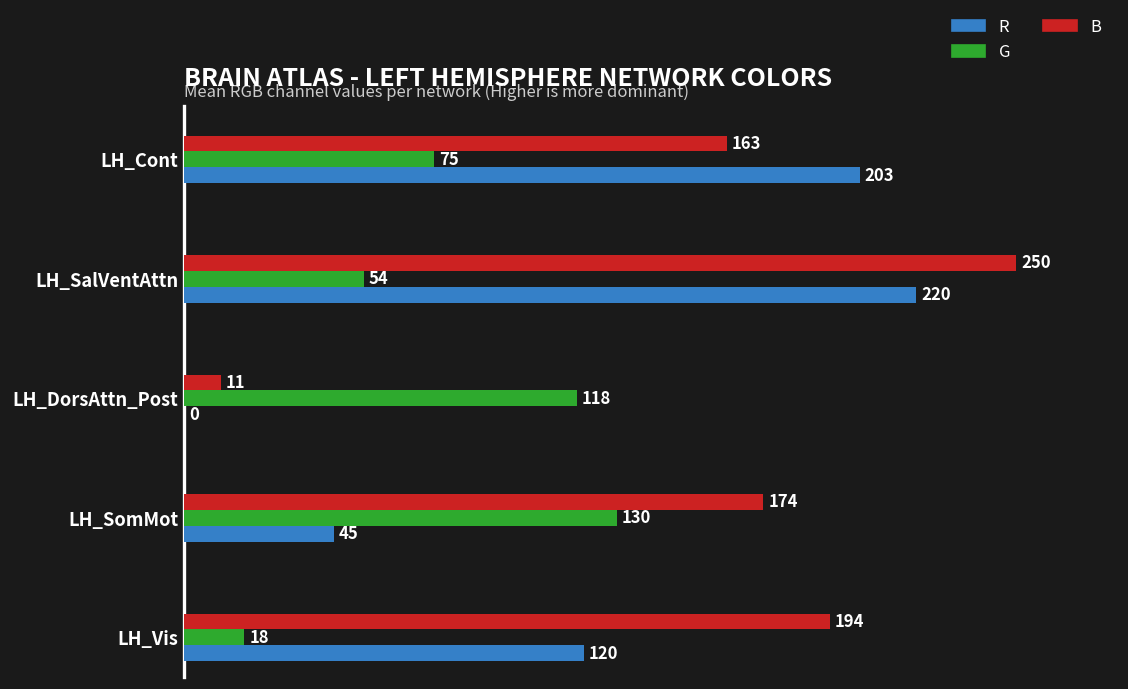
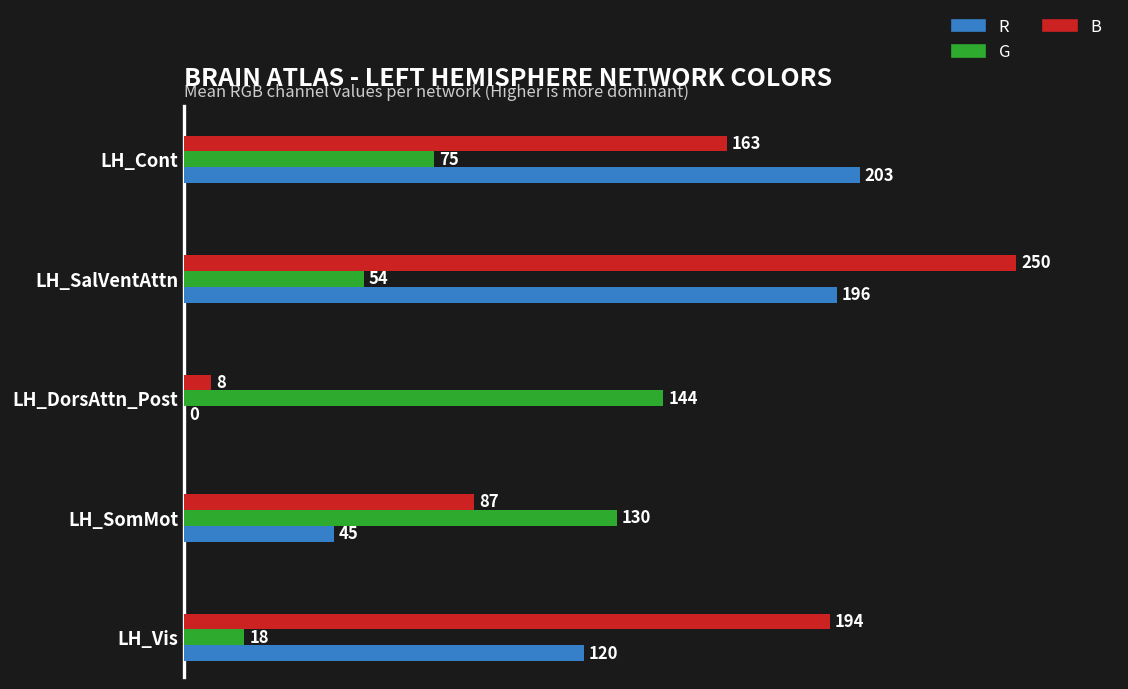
R, LH_SalVentAttn: 220 -> 196
B, LH_DorsAttn_Post: 11 -> 8
G, LH_DorsAttn_Post: 118 -> 144
B, LH_SomMot: 174 -> 87
